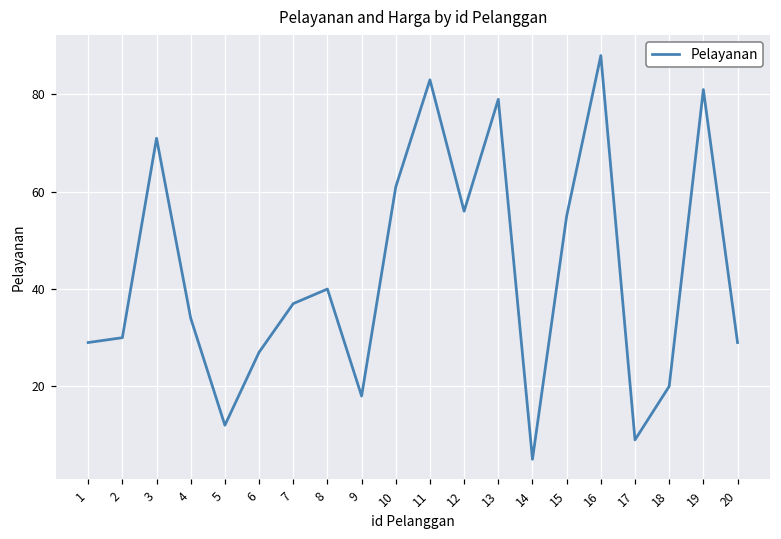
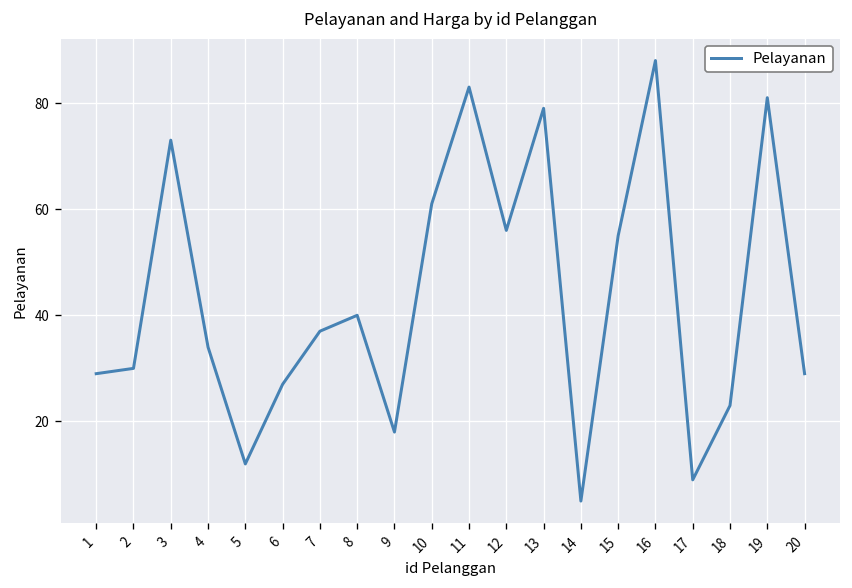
3: 71 -> 73
18: 20 -> 23
